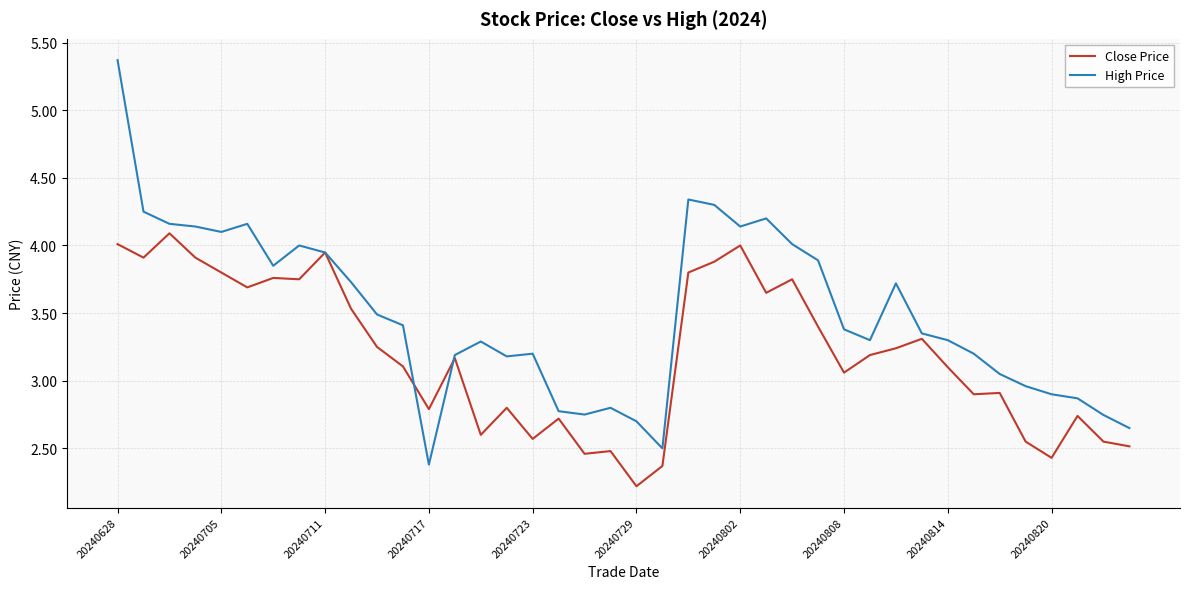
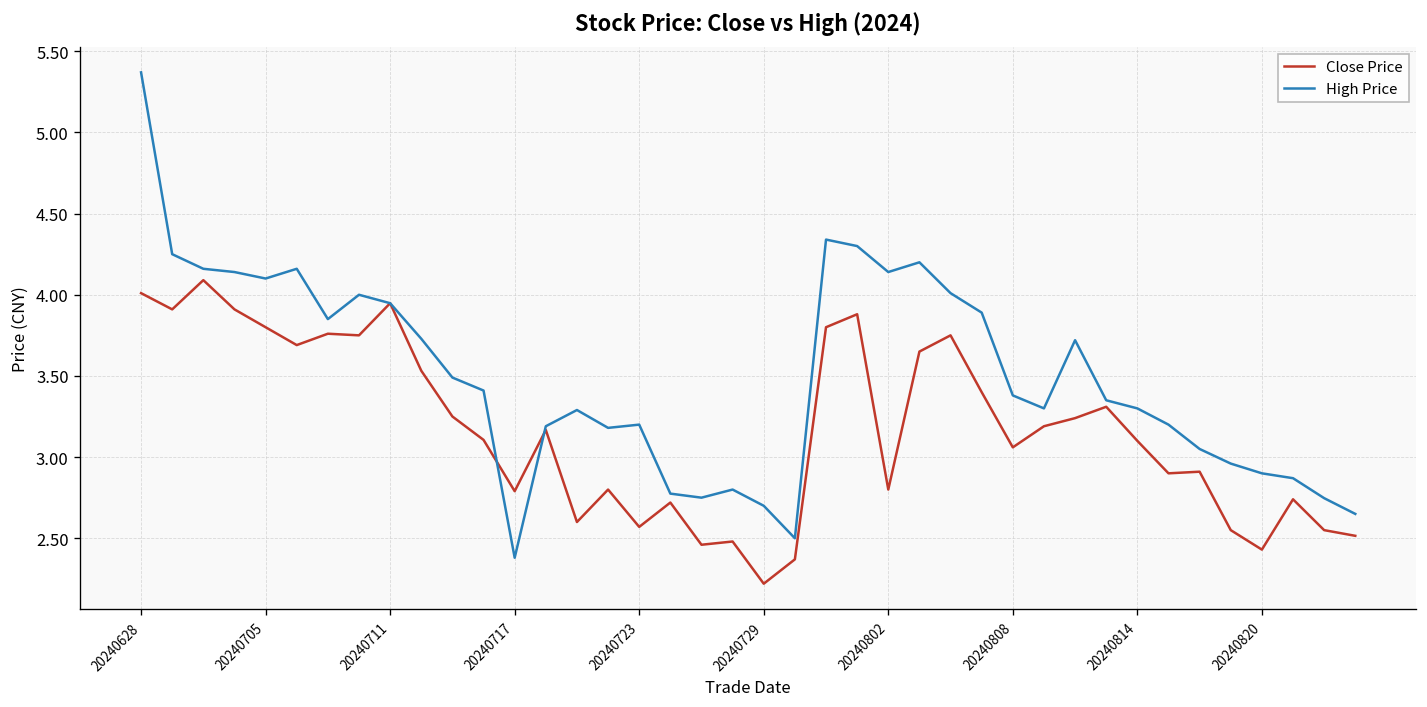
Close Price, 20240802: 4.0 -> 2.8
